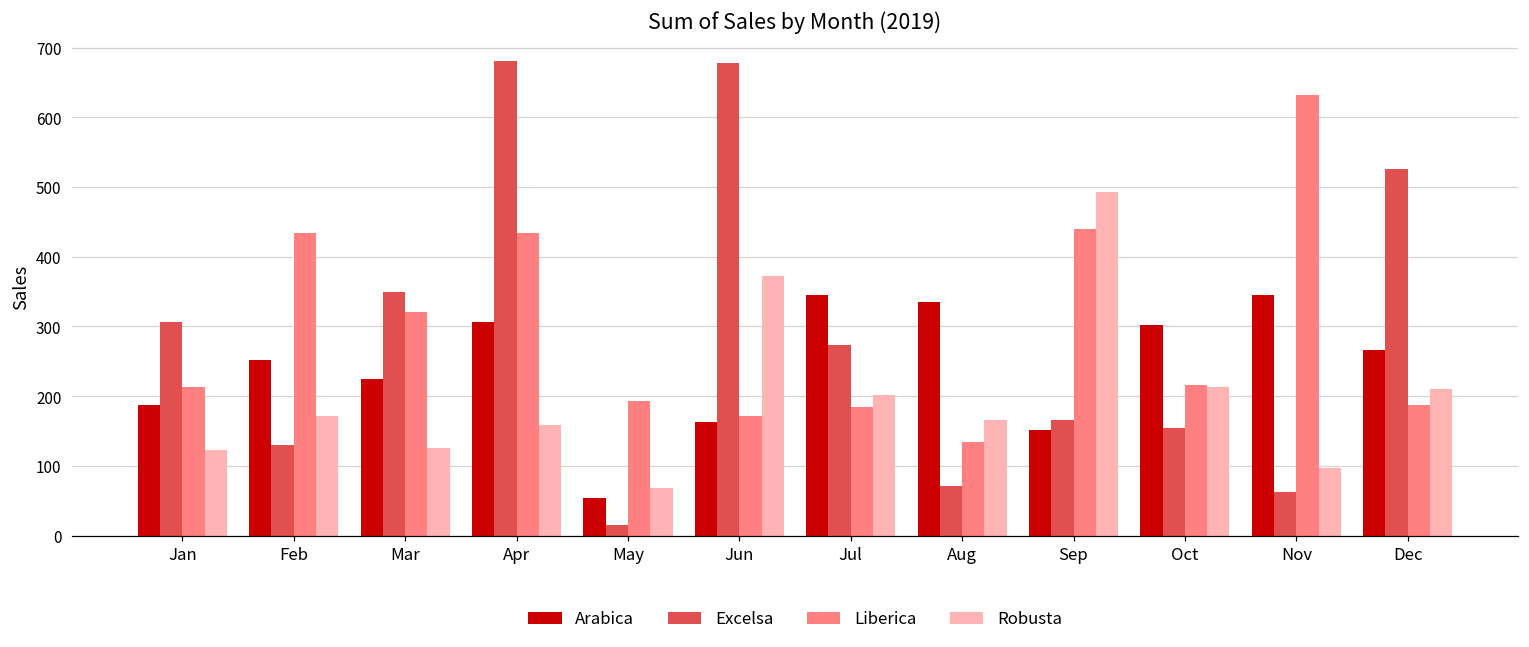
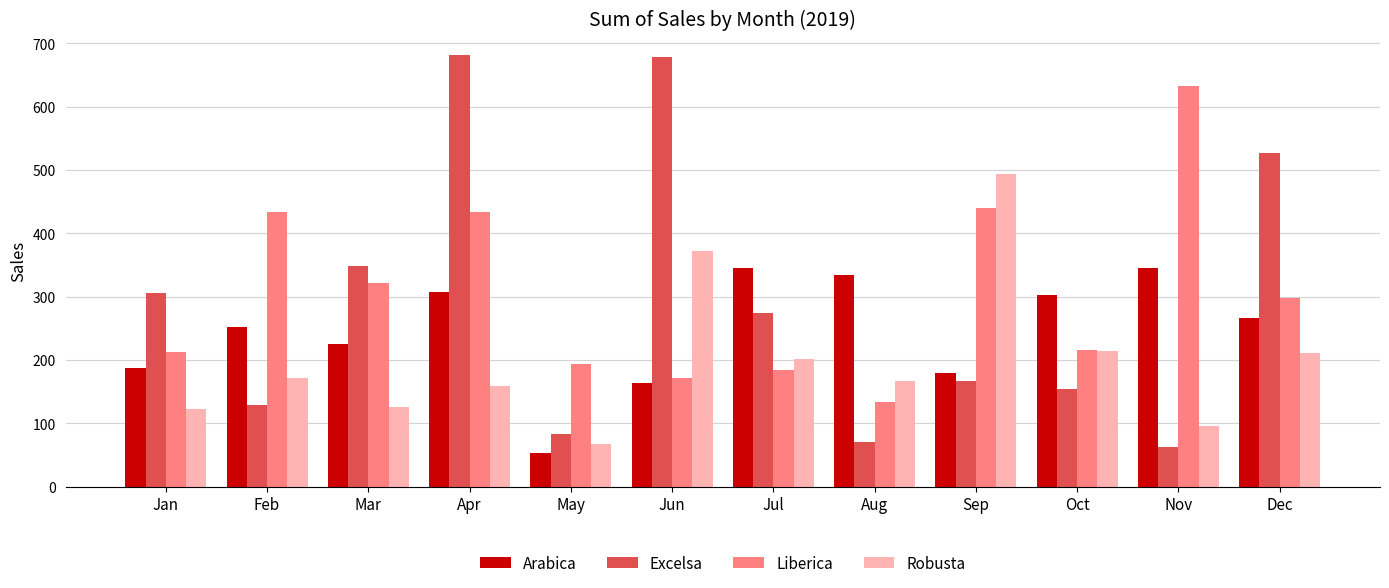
Excelsa, May: 20 -> 80
Arabica, Sep: 150 -> 180
Liberica, Dec: 190 -> 300
